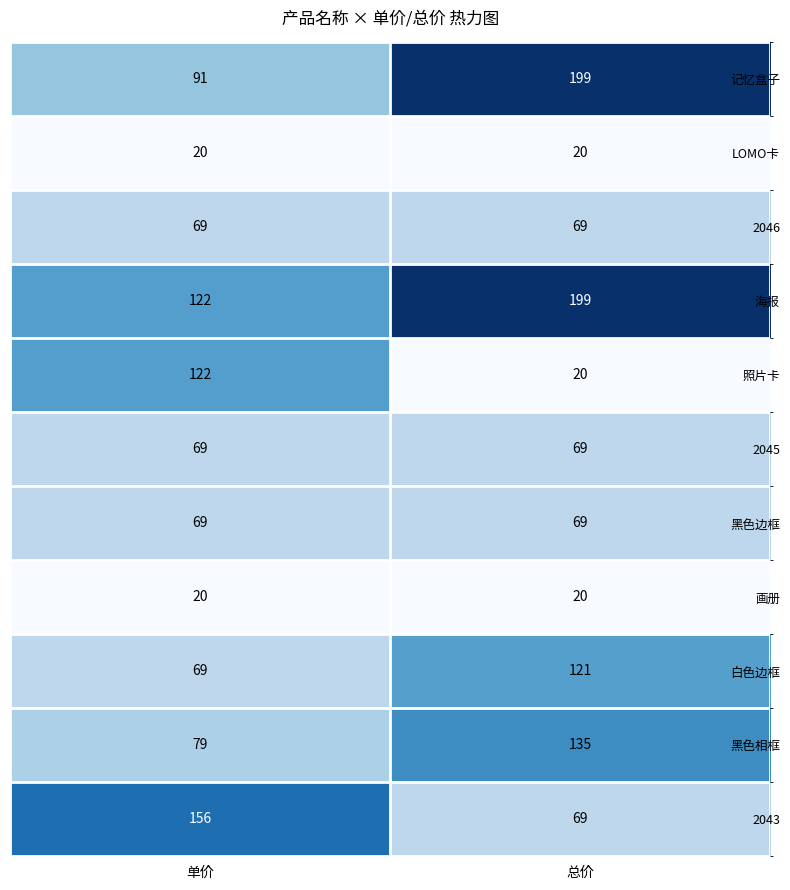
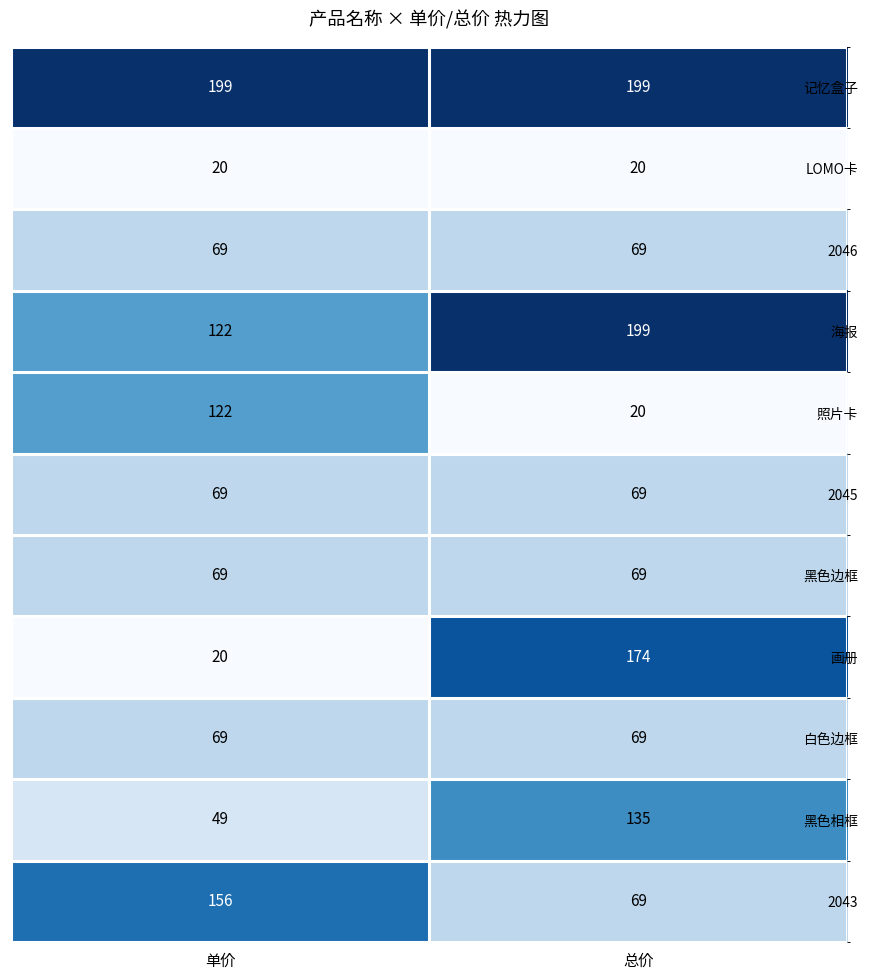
记忆盒子, 单价: 91 -> 199
画册, 总价: 20 -> 174
白色边框, 总价: 121 -> 69
黑色相框, 单价: 79 -> 49
